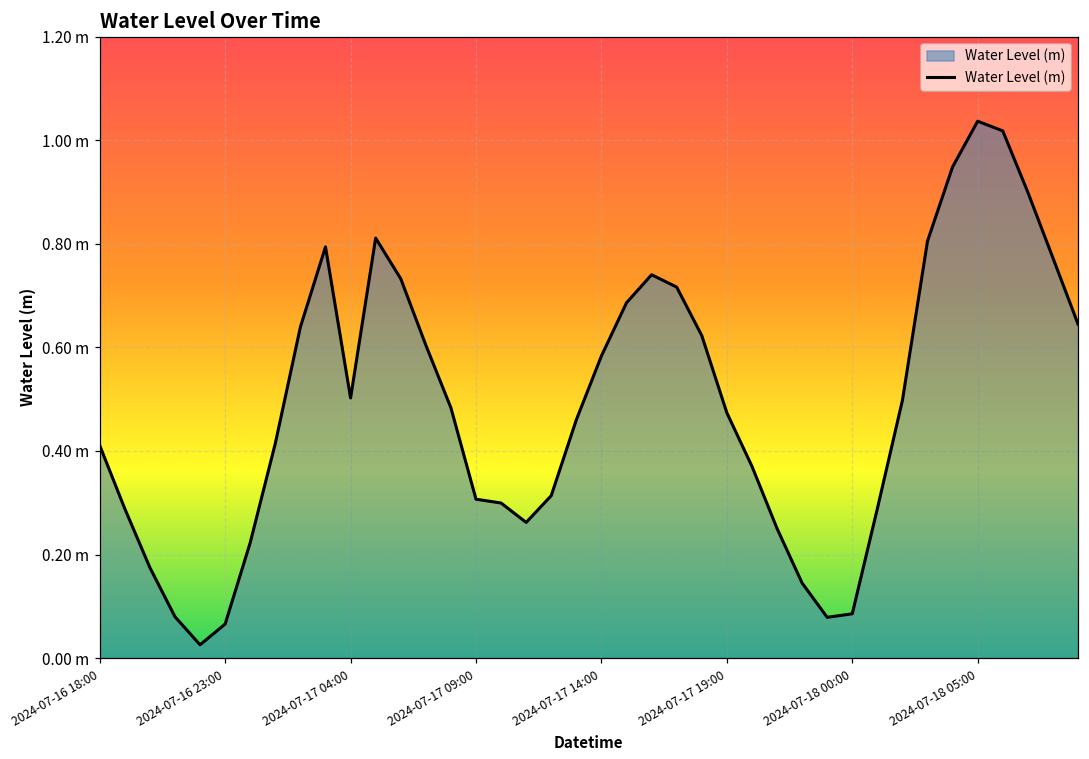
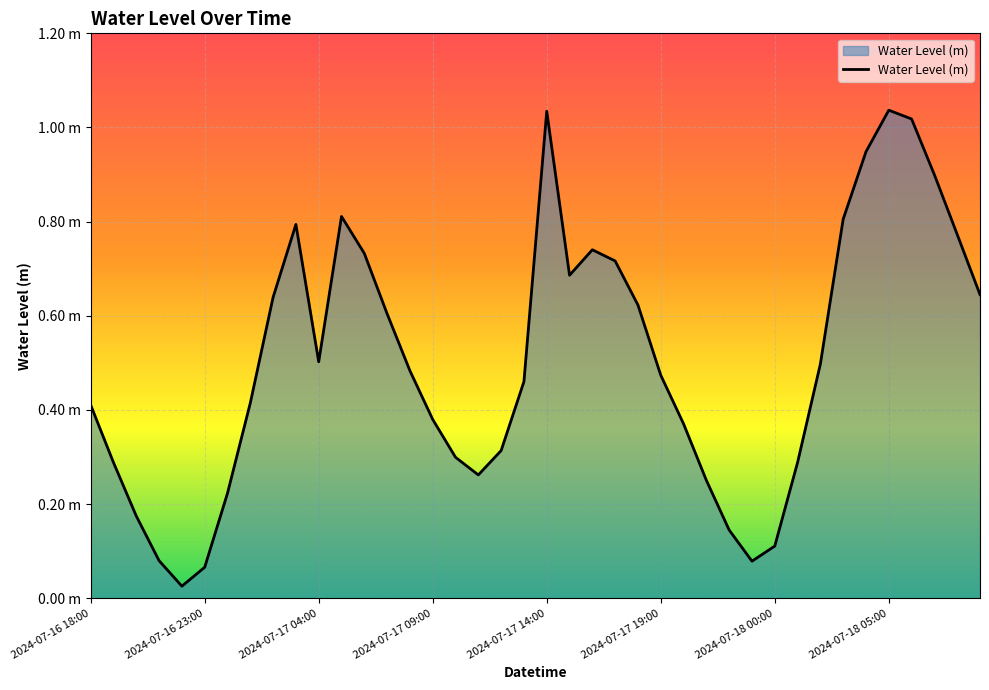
2024-07-17 09:00: 0.31 m -> 0.38 m
2024-07-17 14:00: 0.58 m -> 1.03 m
2024-07-18 00:00: 0.09 m -> 0.11 m
